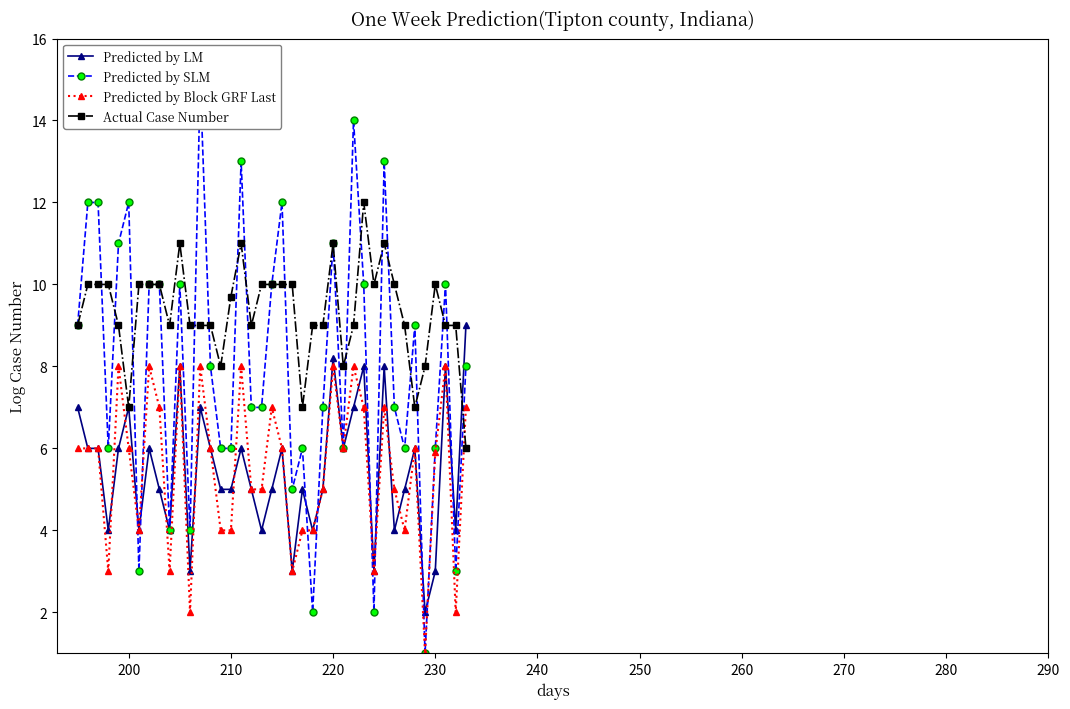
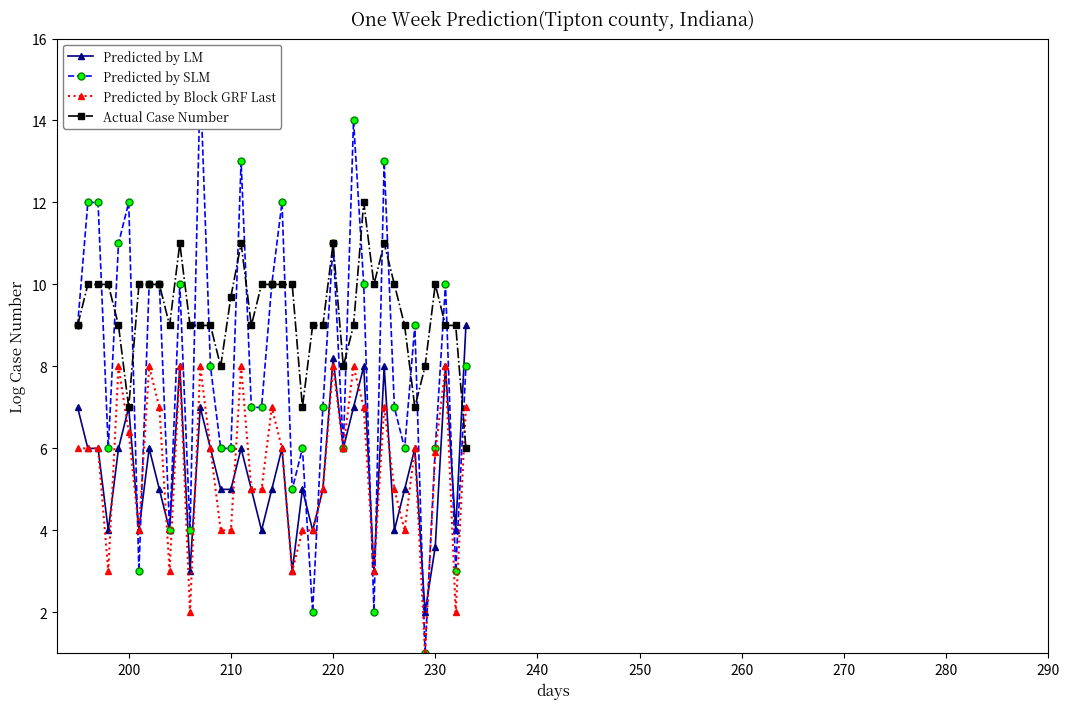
Predicted by Block GRF Last, 200: 6.0 -> 6.4
Predicted by LM, 230: 3.0 -> 3.6
